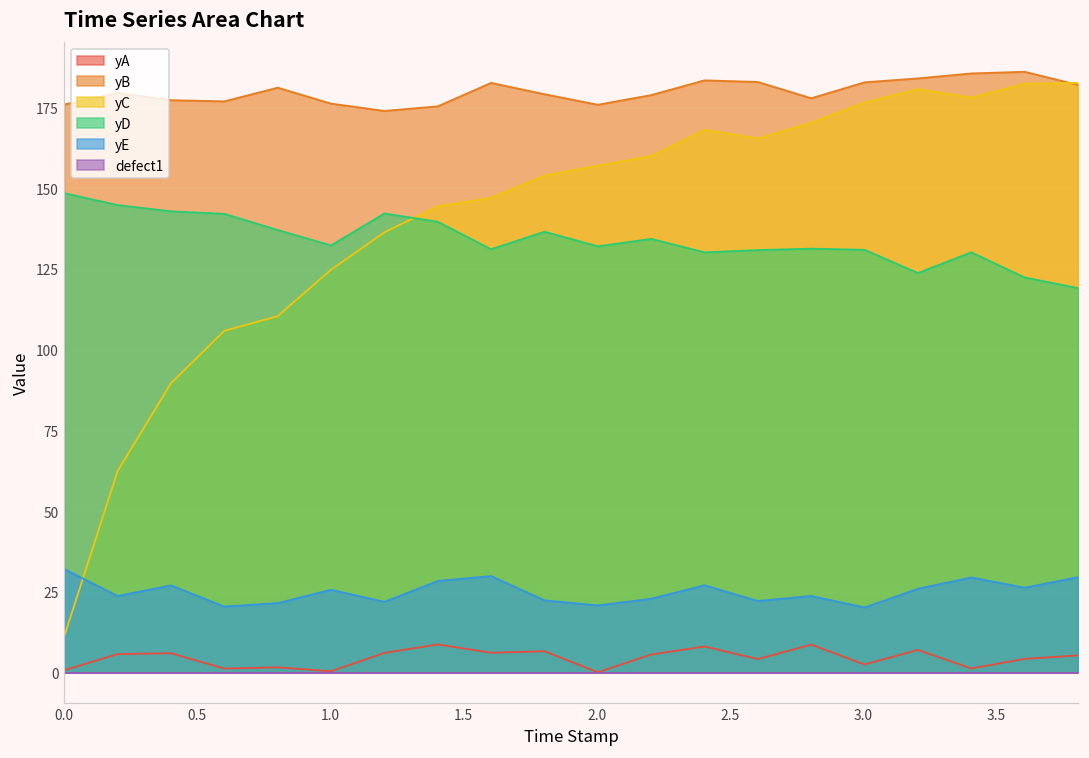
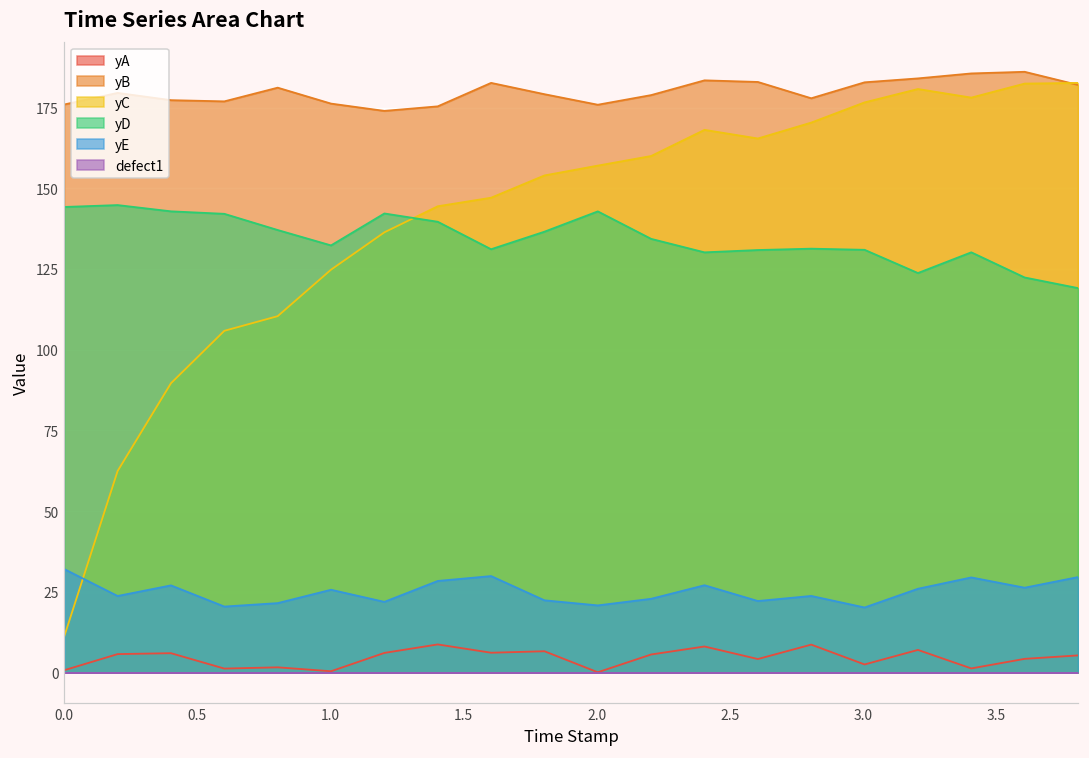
yD, 0.0: 148 -> 144
yD, 2.0: 132 -> 143
